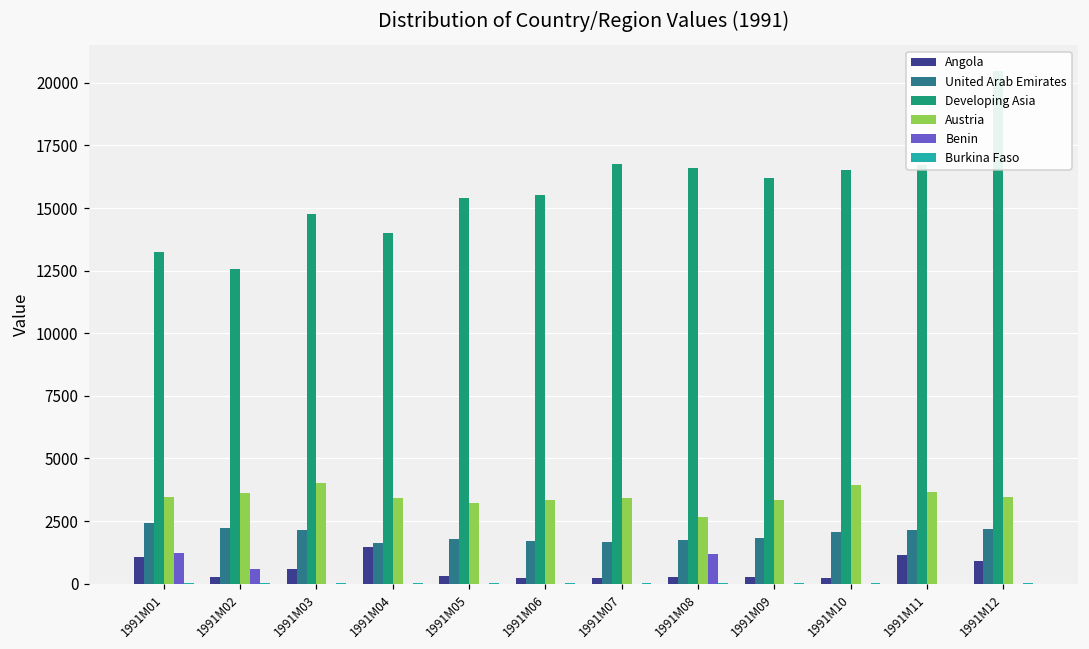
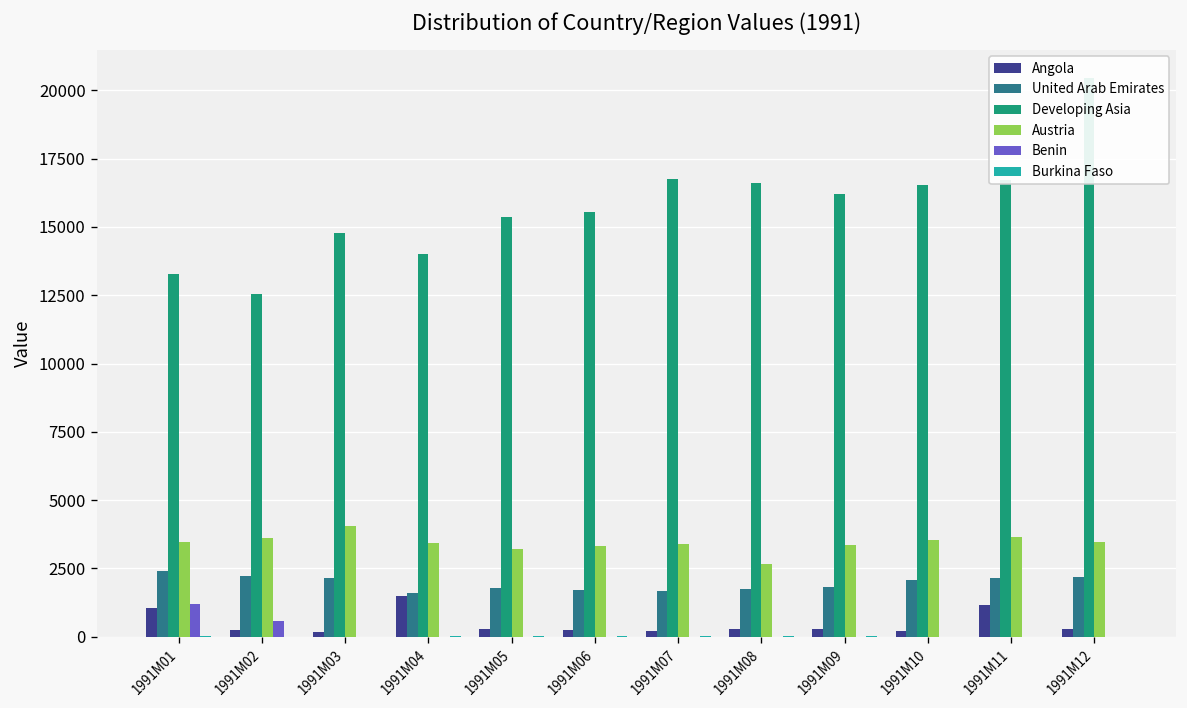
Angola, 1991M03: 600 -> 200
Benin, 1991M08: 1200 -> 0
Austria, 1991M10: 3900 -> 3500
Angola, 1991M12: 900 -> 300
